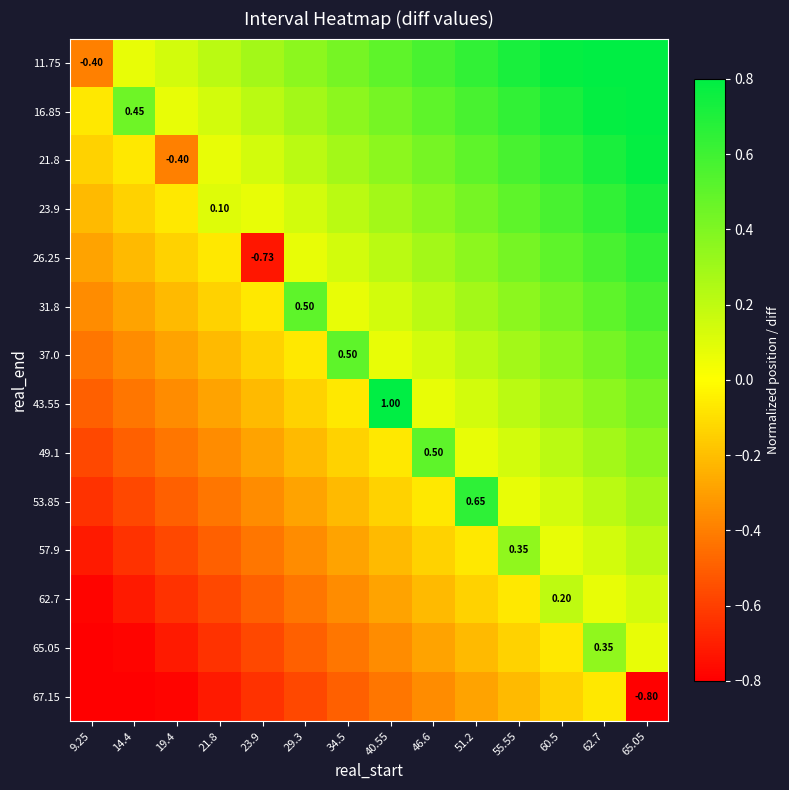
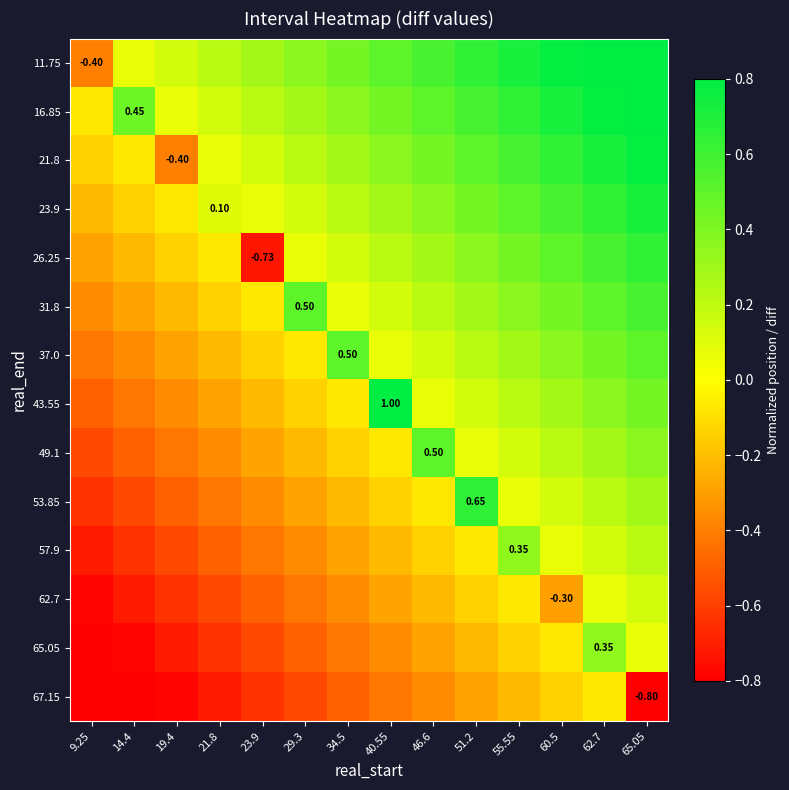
62.7, 60.5: 0.20 -> -0.30
